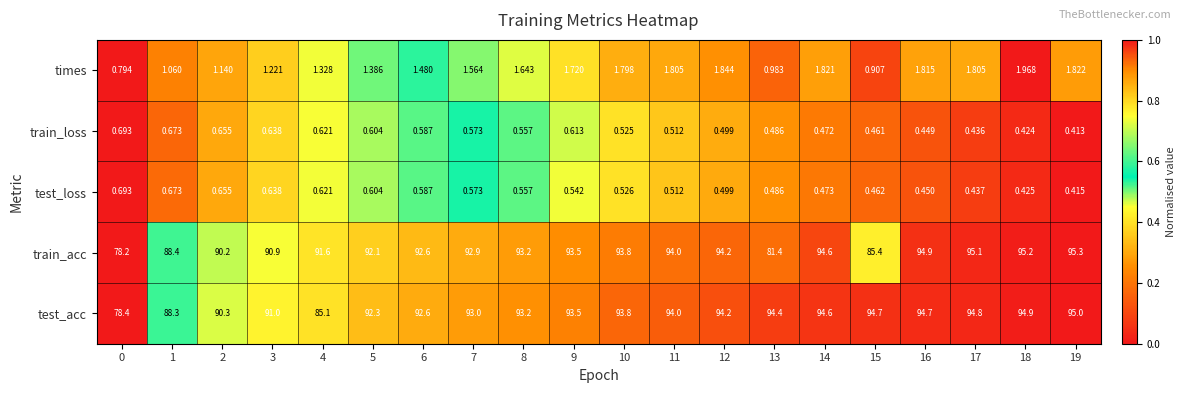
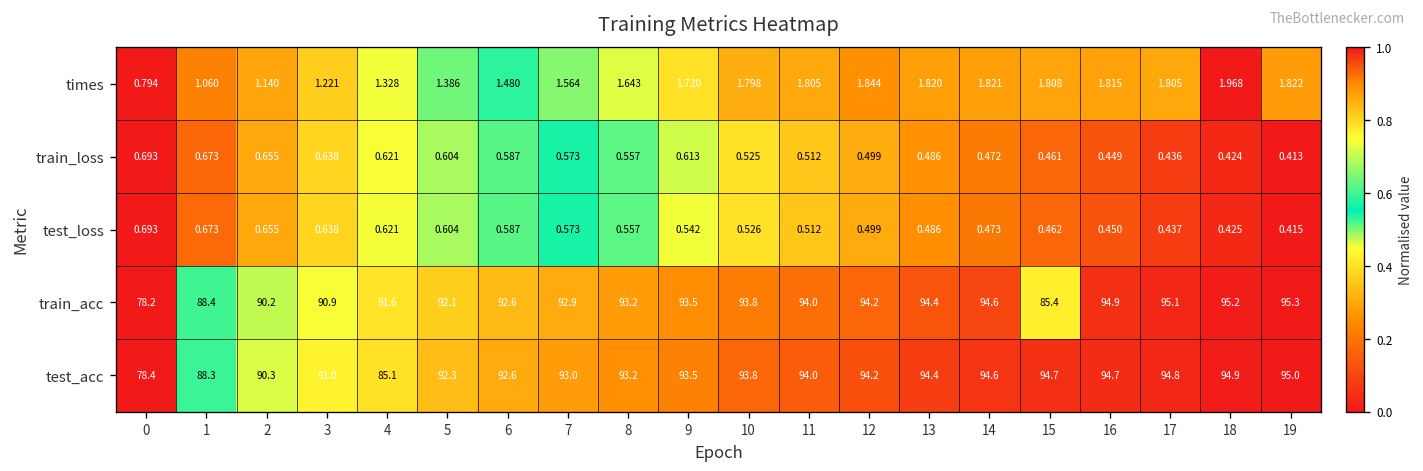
times, 13: 0.983 -> 1.820
times, 15: 0.907 -> 1.808
train_acc, 13: 81.4 -> 94.4
